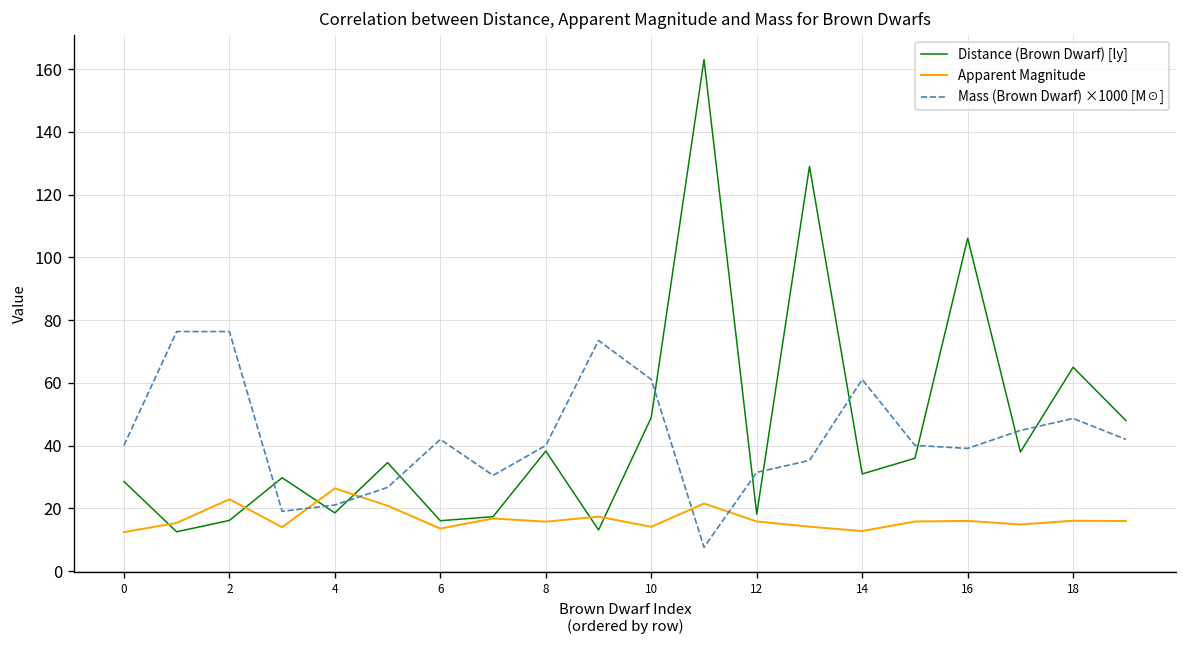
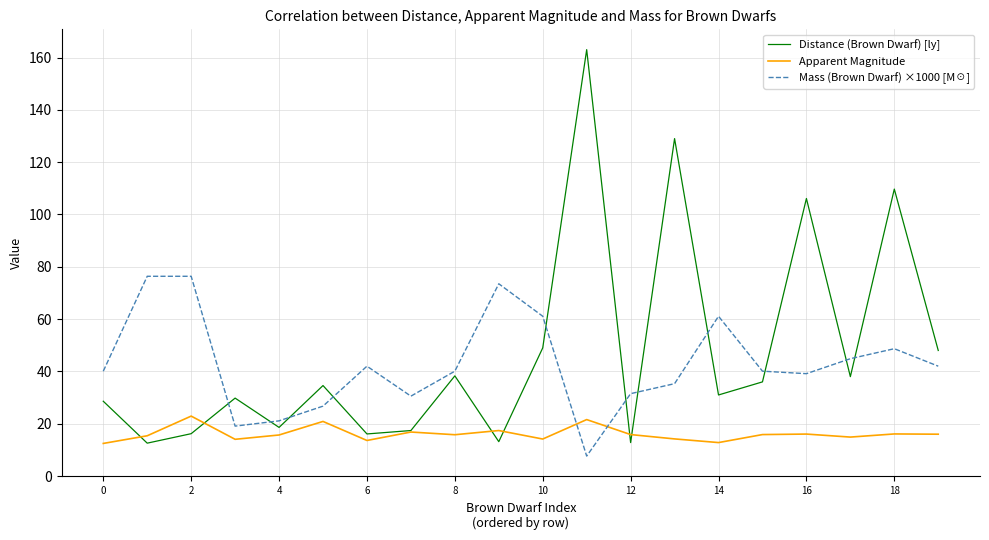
Apparent Magnitude, 4: 26 -> 16
Distance (Brown Dwarf) [ly], 12: 18 -> 13
Distance (Brown Dwarf) [ly], 18: 65 -> 110
